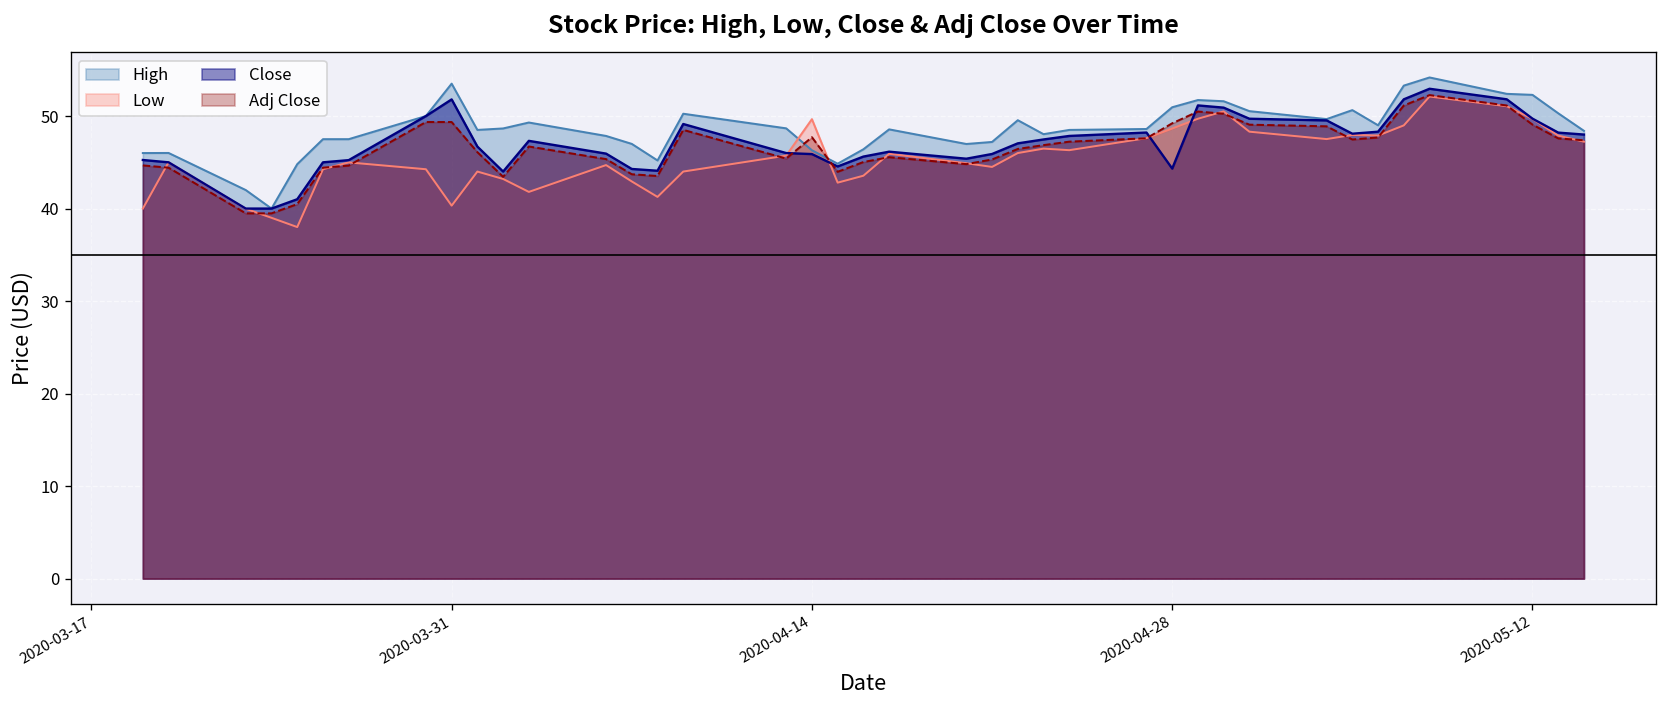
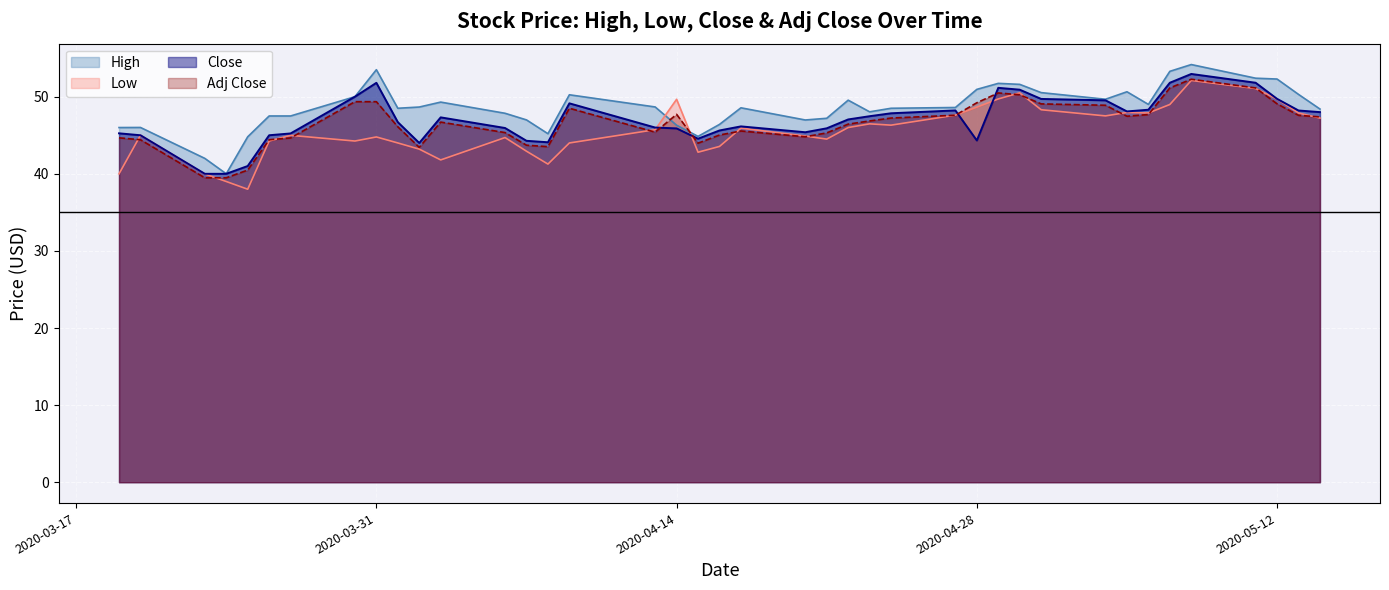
Low, 2020-03-31: 40 -> 45
